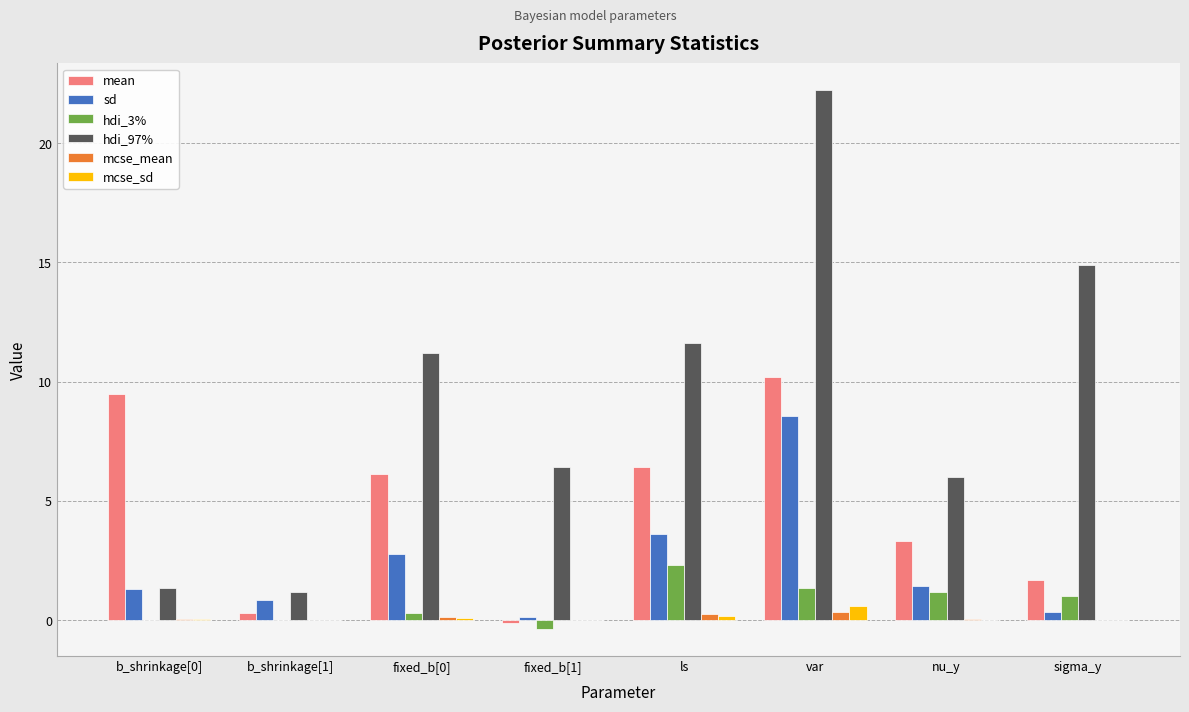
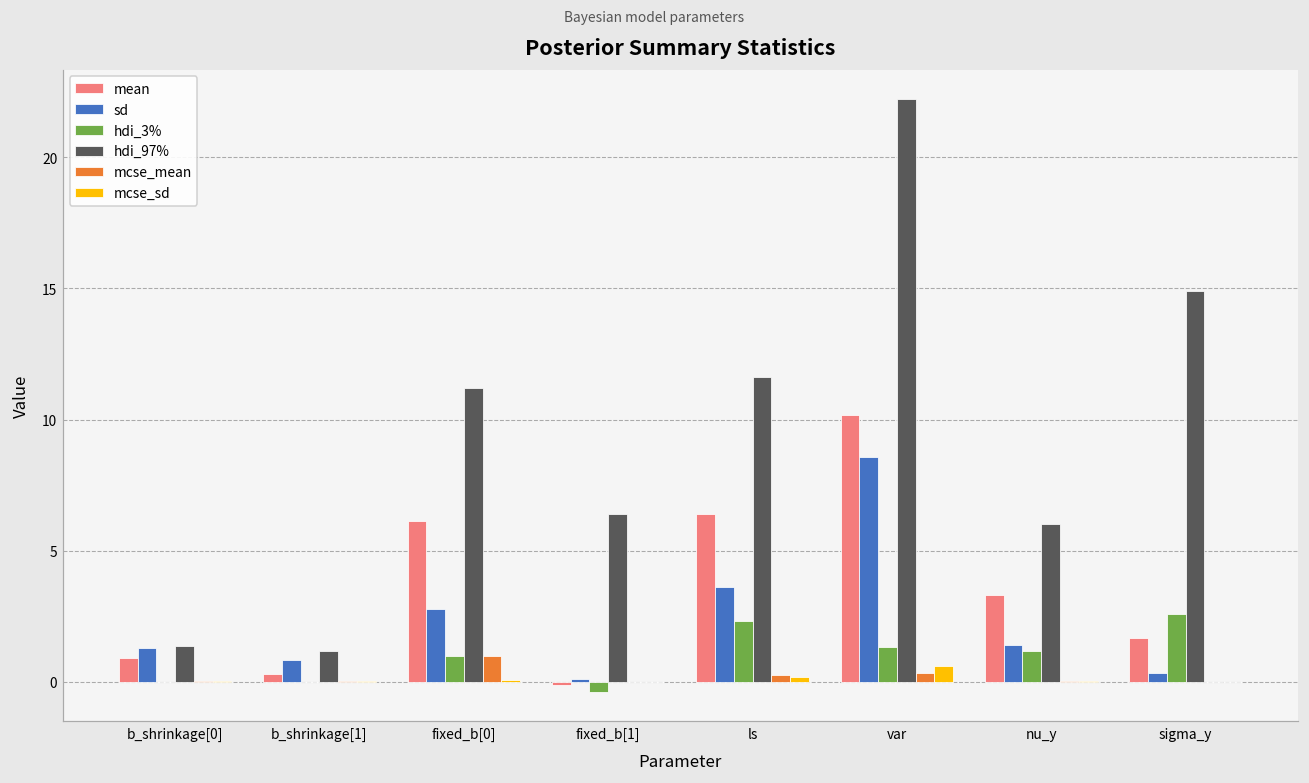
mean, b_shrinkage[0]: 9.5 -> 0.9
hdi_3%, fixed_b[0]: 0.3 -> 1.0
mcse_mean, fixed_b[0]: 0.1 -> 1.0
hdi_3%, sigma_y: 1.0 -> 2.6
